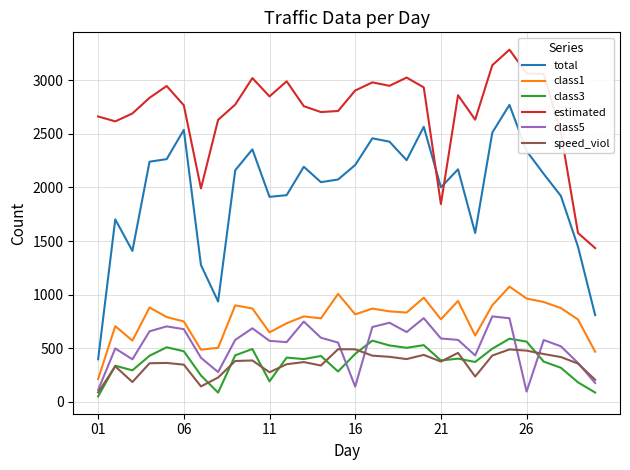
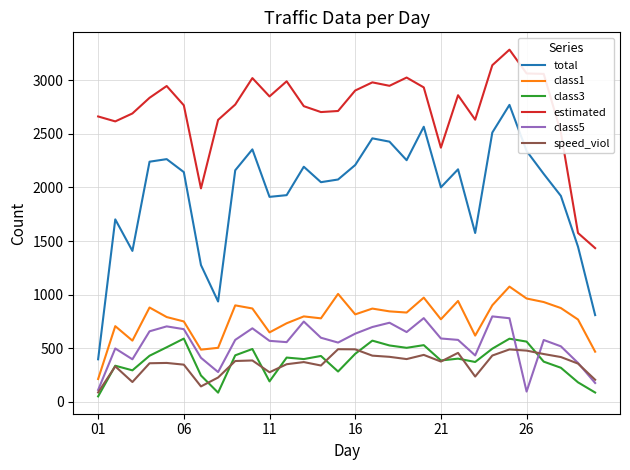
total, 06: 2540 -> 2140
class3, 06: 470 -> 590
class5, 16: 140 -> 640
estimated, 21: 1850 -> 2370
